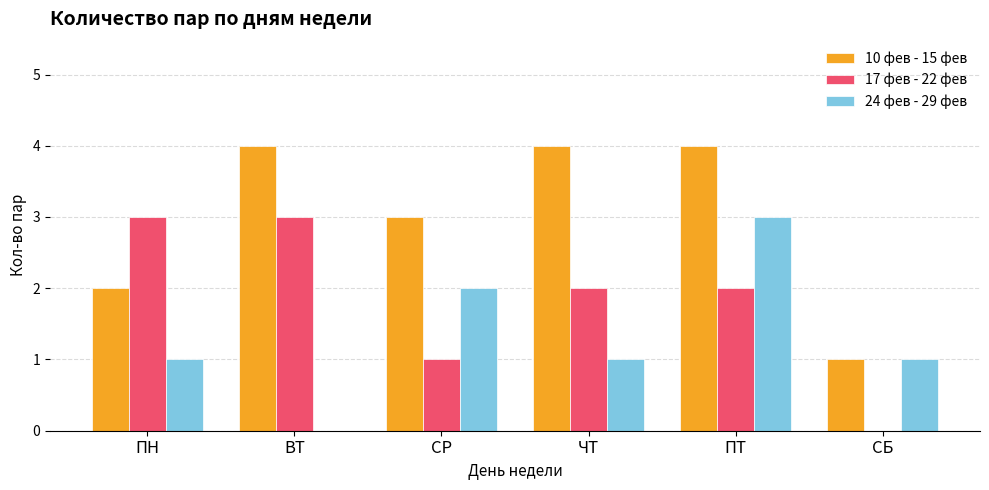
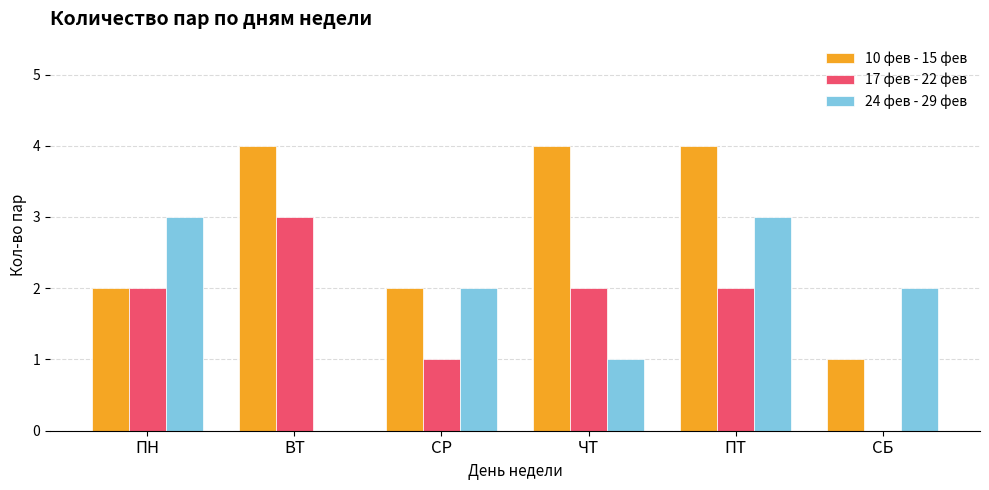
17 фев - 22 фев, ПН: 3 -> 2
24 фев - 29 фев, ПН: 1 -> 3
10 фев - 15 фев, СР: 3 -> 2
24 фев - 29 фев, СБ: 1 -> 2
